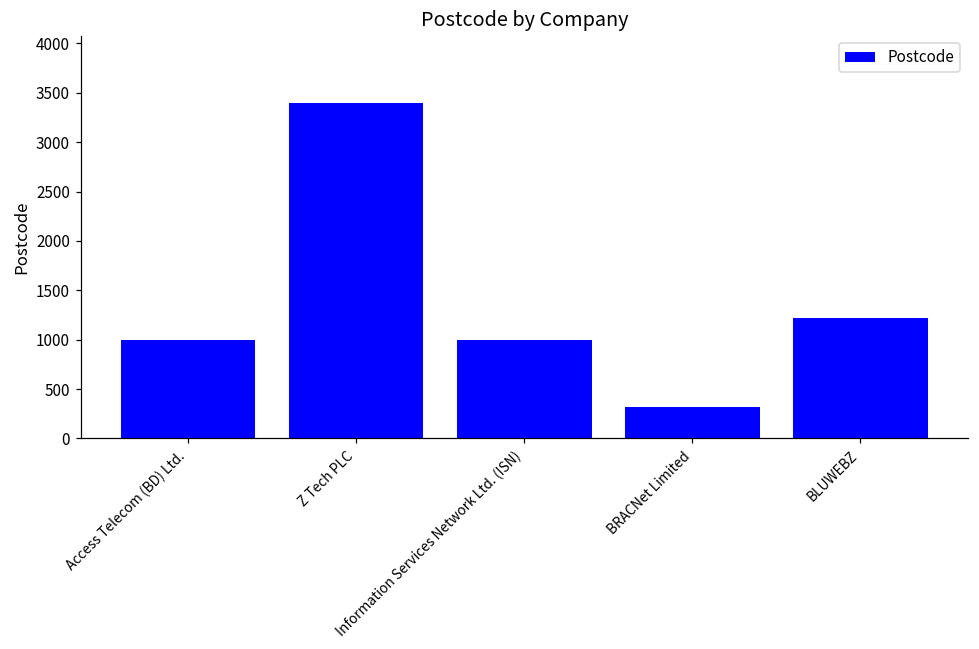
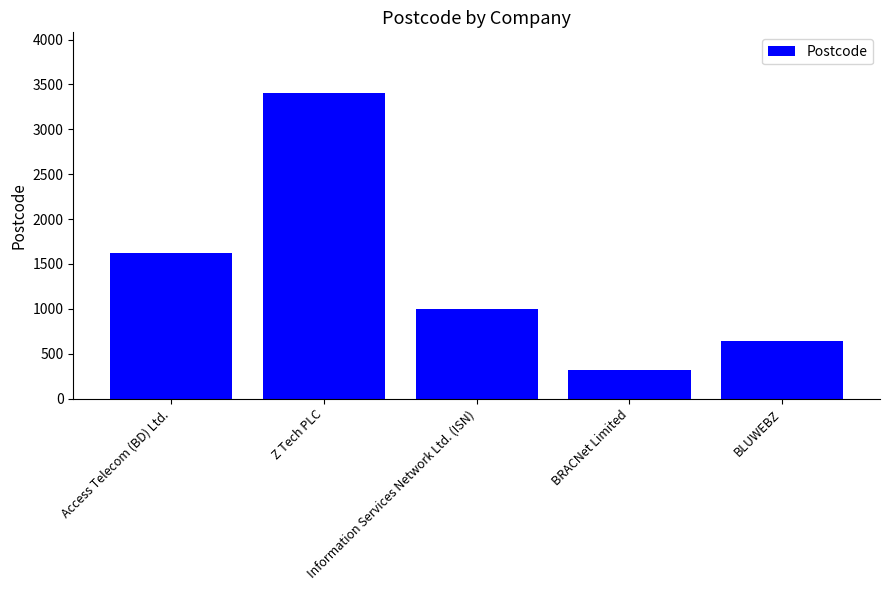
Access Telecom (BD) Ltd.: 1000 -> 1600
BLUWEBZ: 1200 -> 600
